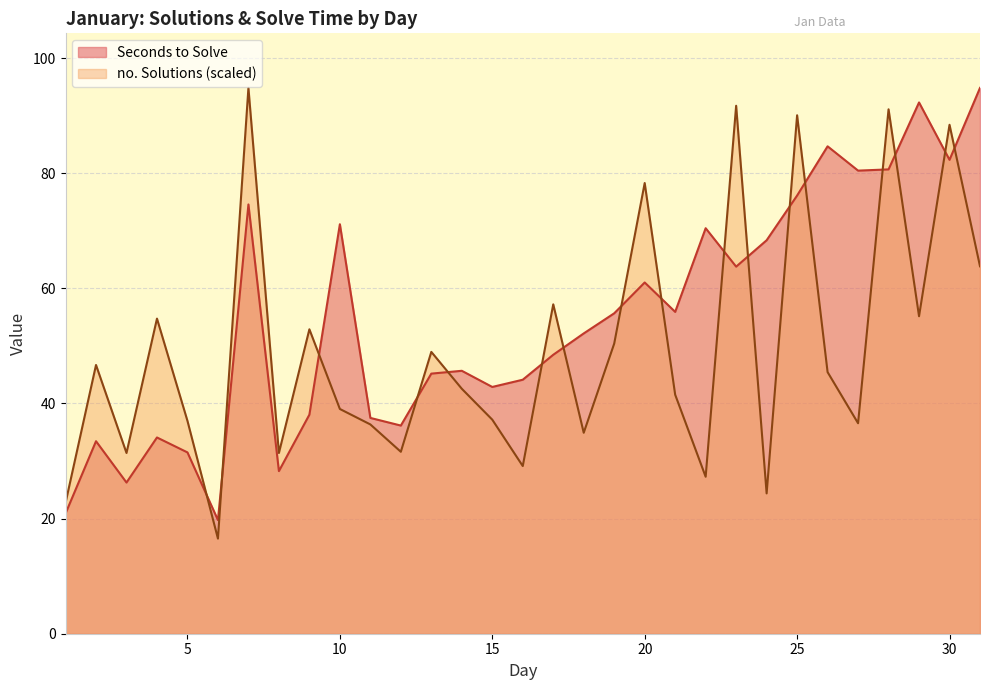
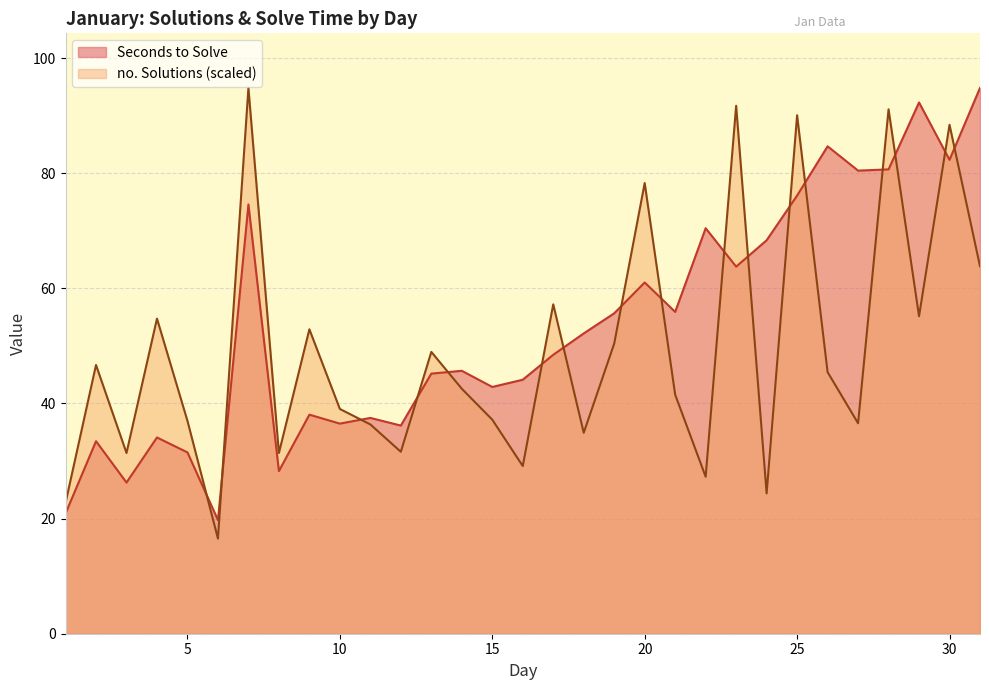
Seconds to Solve, 10: 71 -> 37
